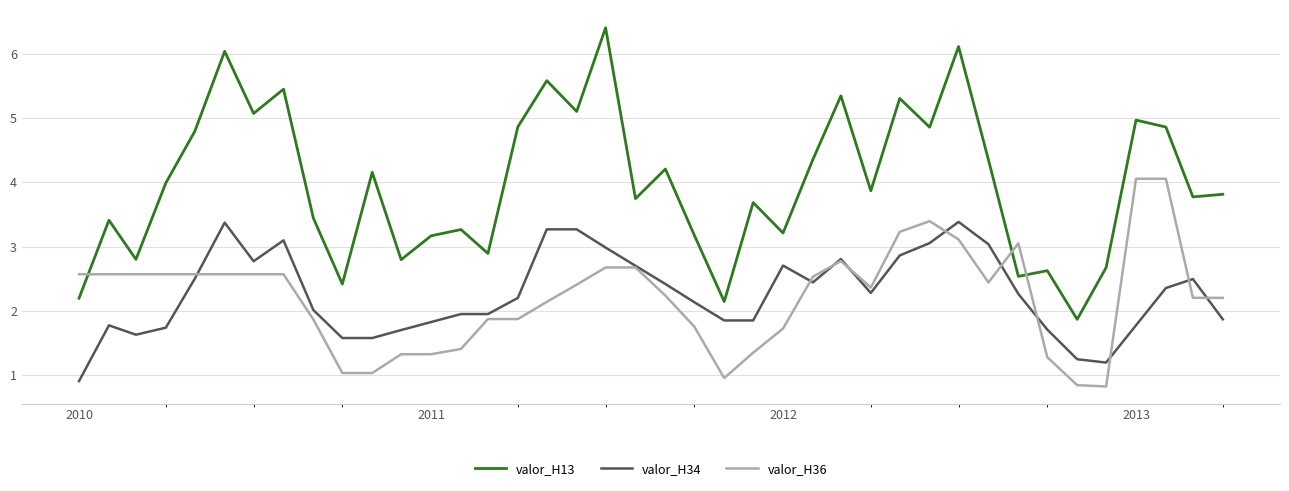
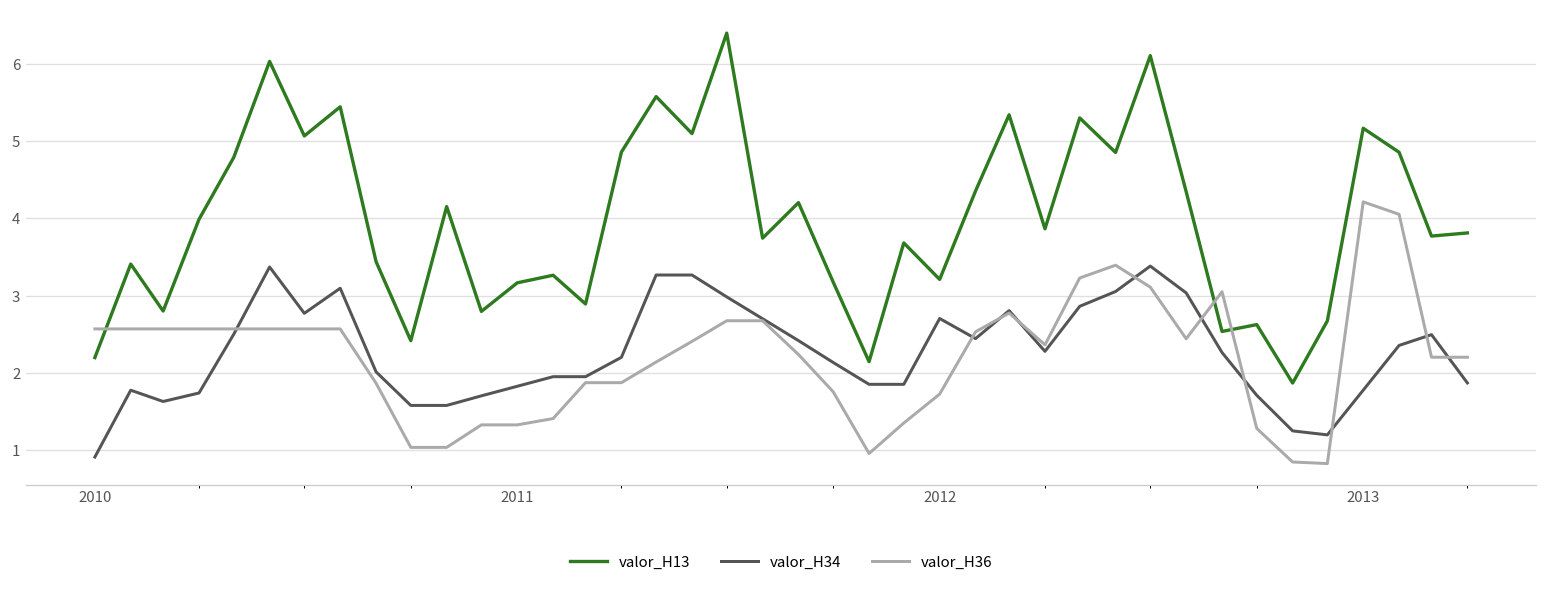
valor_H13, 2013: 5.0 -> 5.2
valor_H36, 2013: 4.1 -> 4.2
